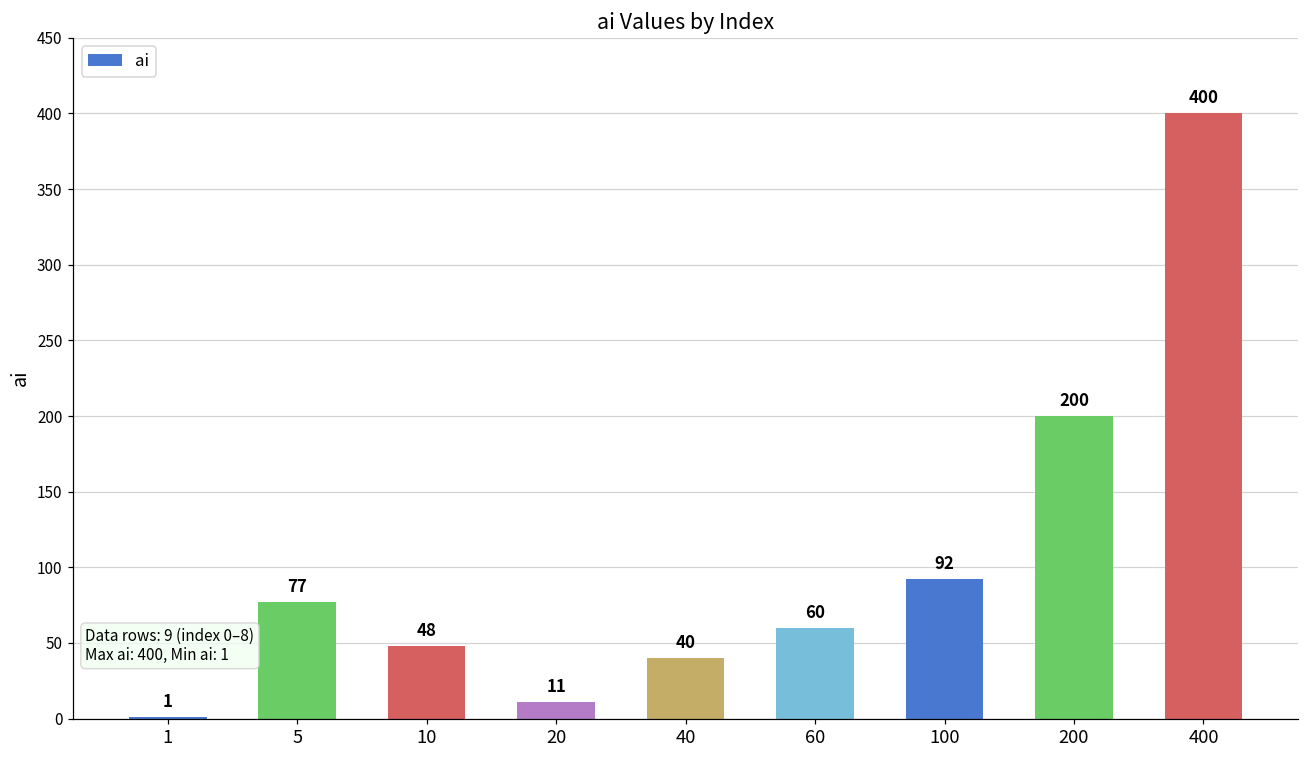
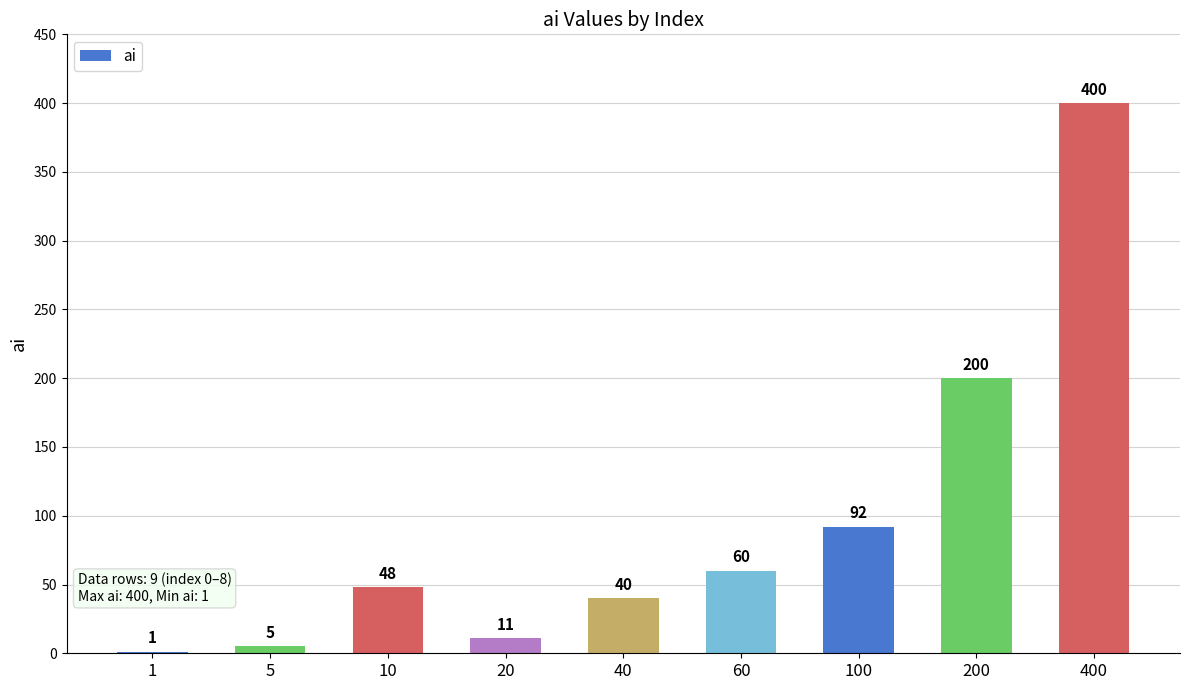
5: 77 -> 5
